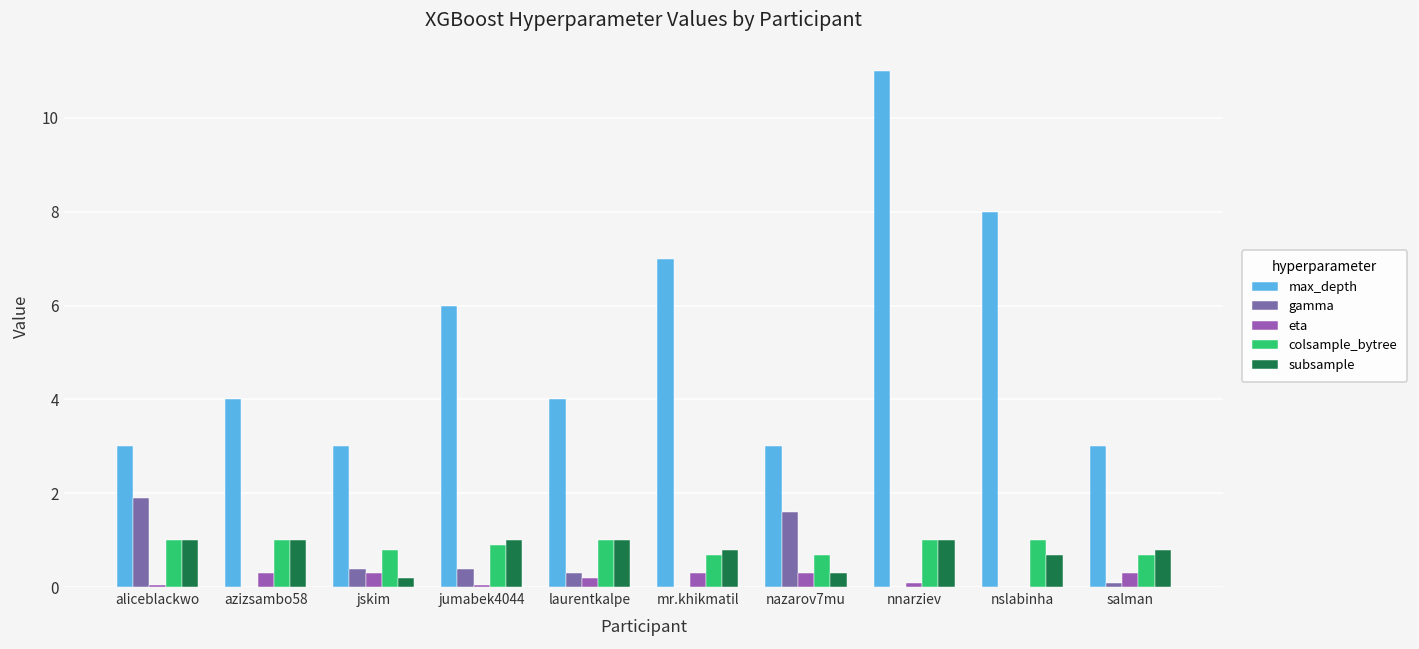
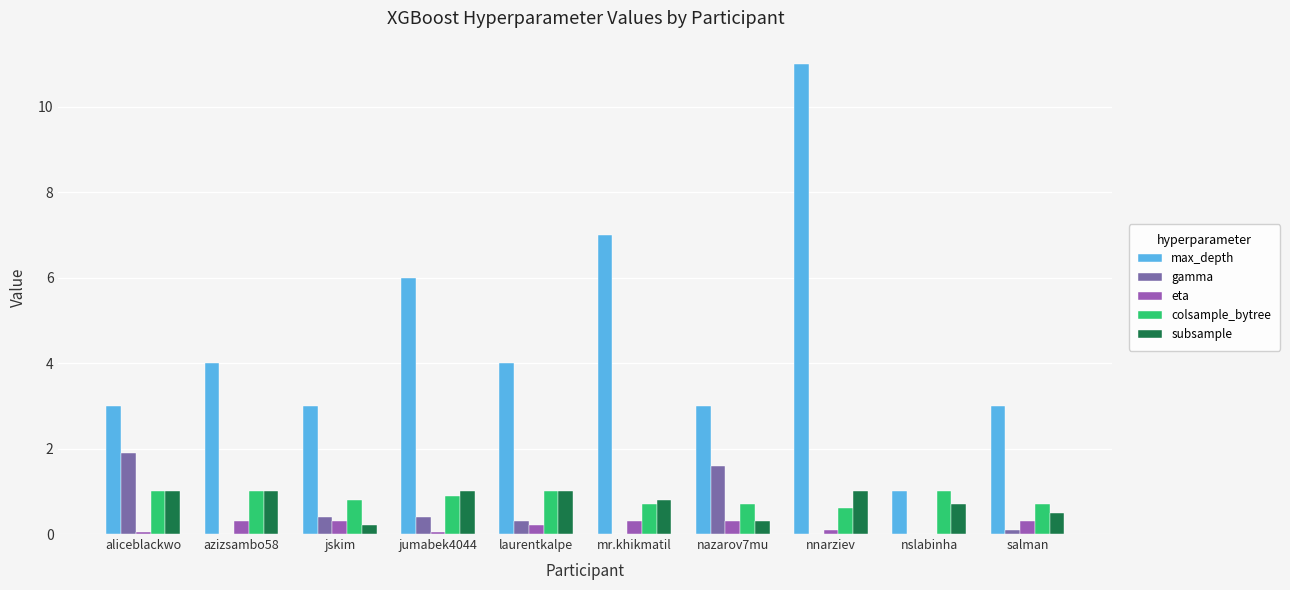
colsample_bytree, nnarziev: 1.0 -> 0.6
max_depth, nslabinha: 8 -> 1
subsample, salman: 0.8 -> 0.5
